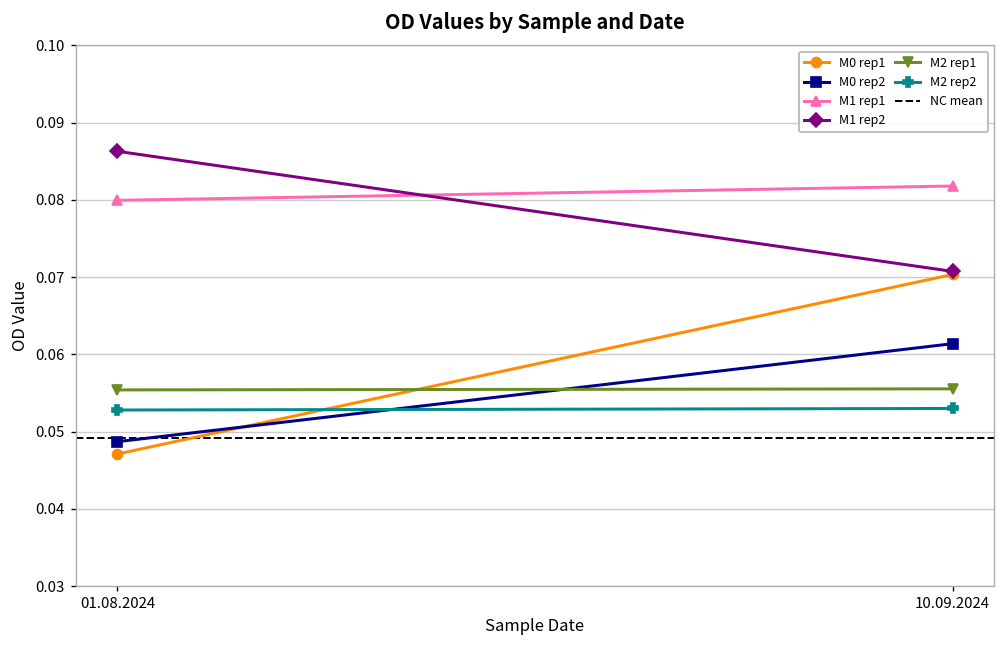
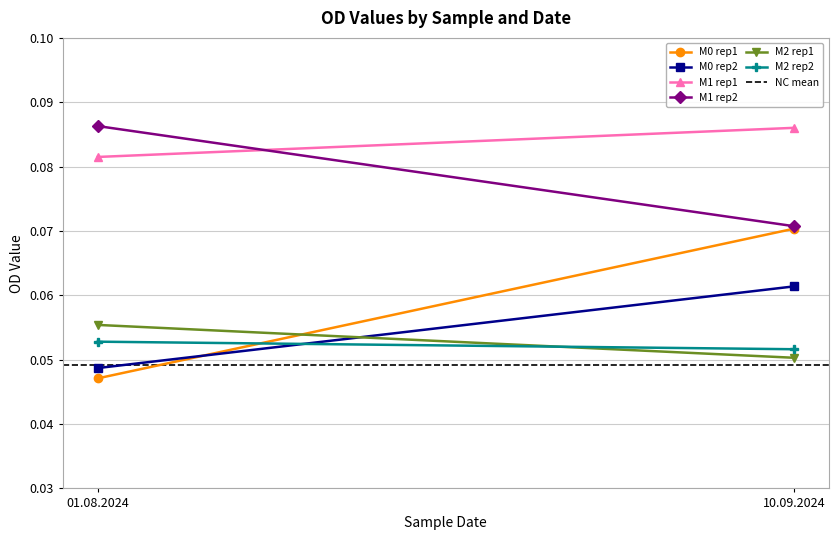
M1 rep1, 01.08.2024: 0.080 -> 0.082
M1 rep1, 10.09.2024: 0.082 -> 0.086
M2 rep1, 10.09.2024: 0.056 -> 0.050
M2 rep2, 10.09.2024: 0.053 -> 0.052
